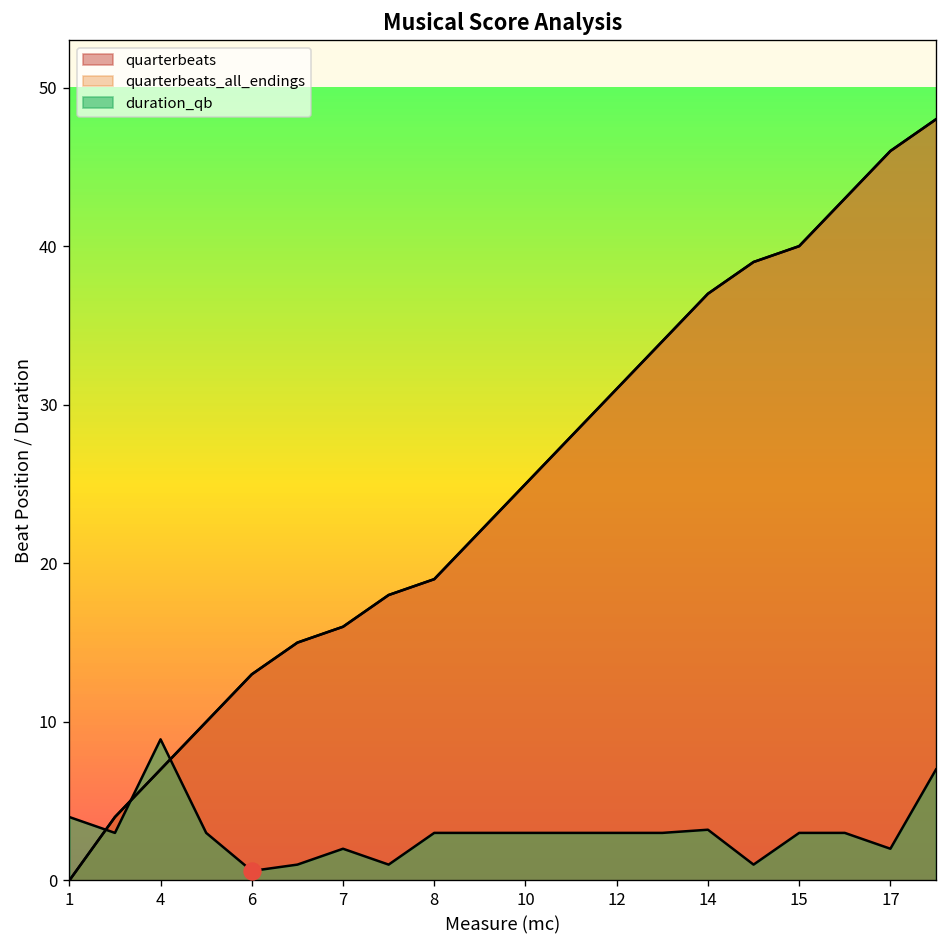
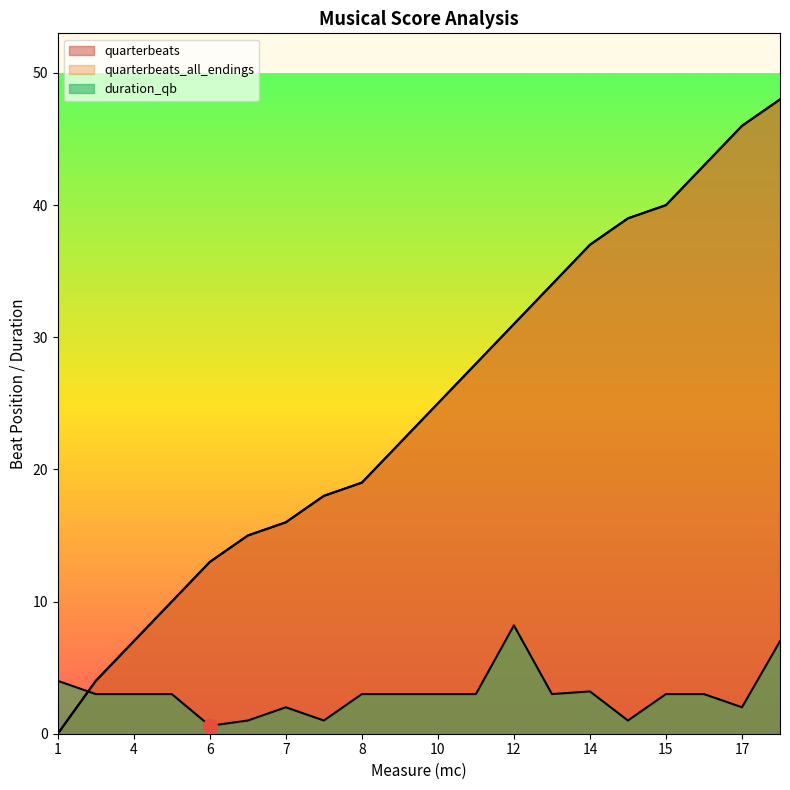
duration_qb, 4: 8.9 -> 3.0
duration_qb, 12: 3.0 -> 8.2
